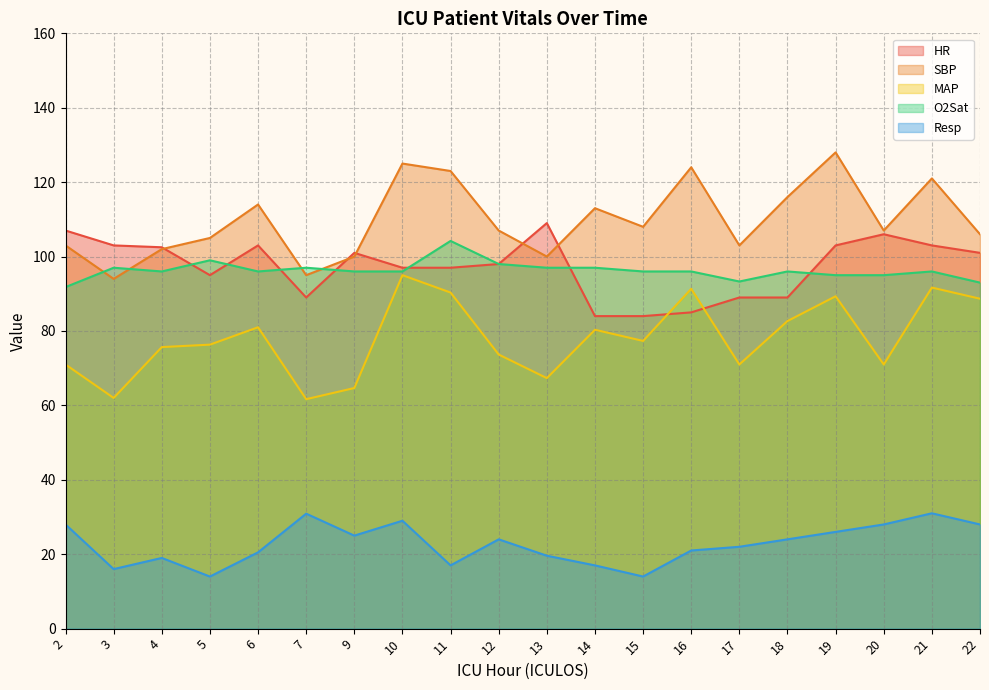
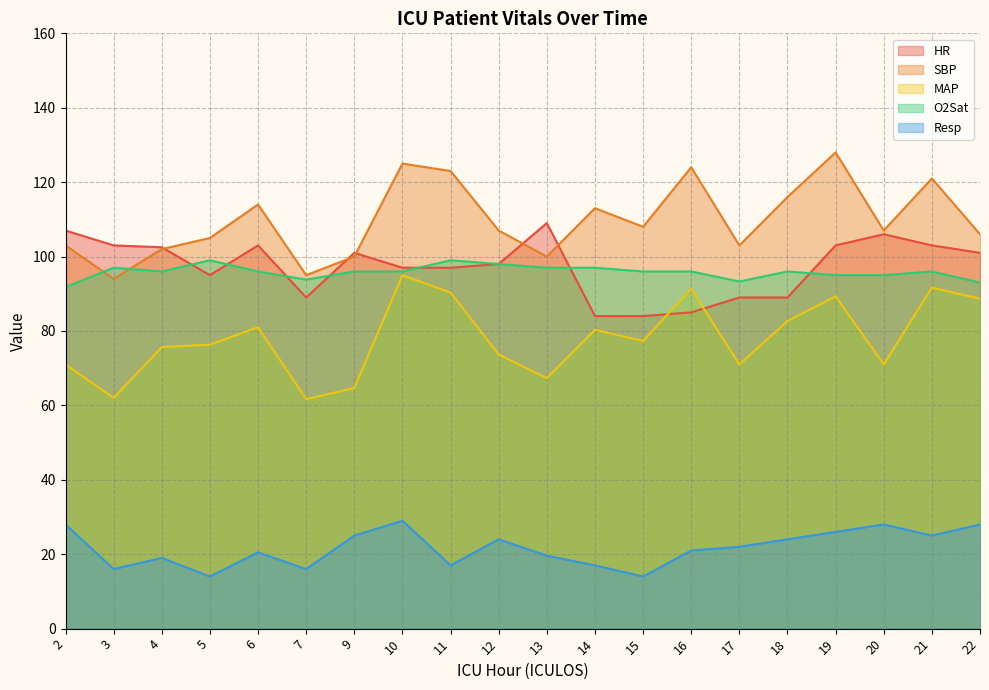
O2Sat, 7: 97 -> 94
Resp, 7: 31 -> 16
O2Sat, 11: 104 -> 99
Resp, 21: 31 -> 25
